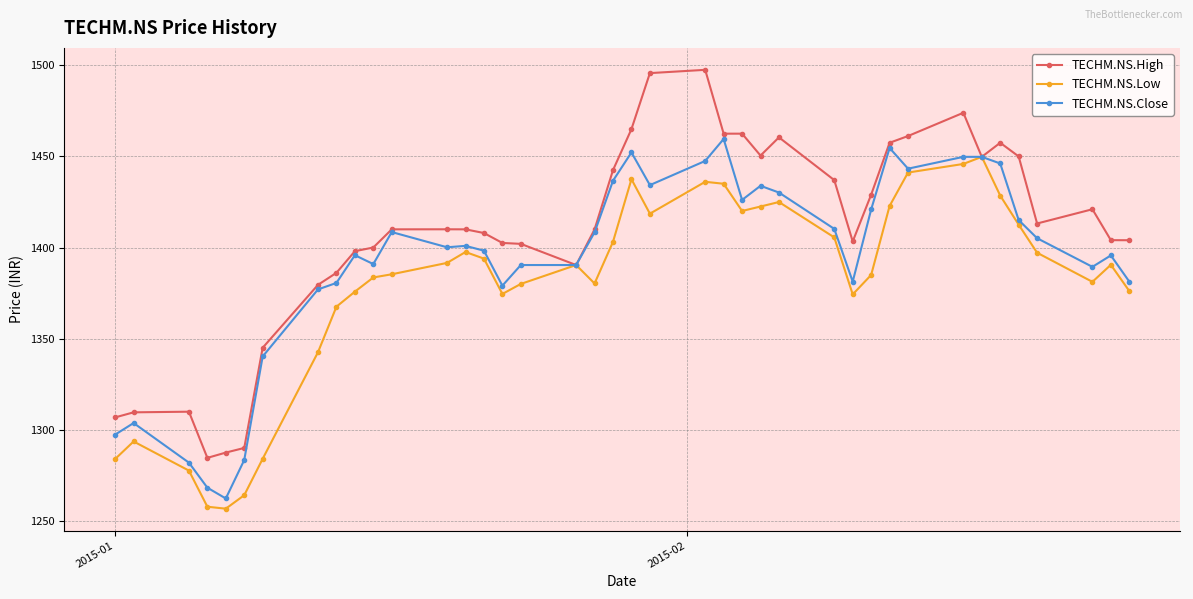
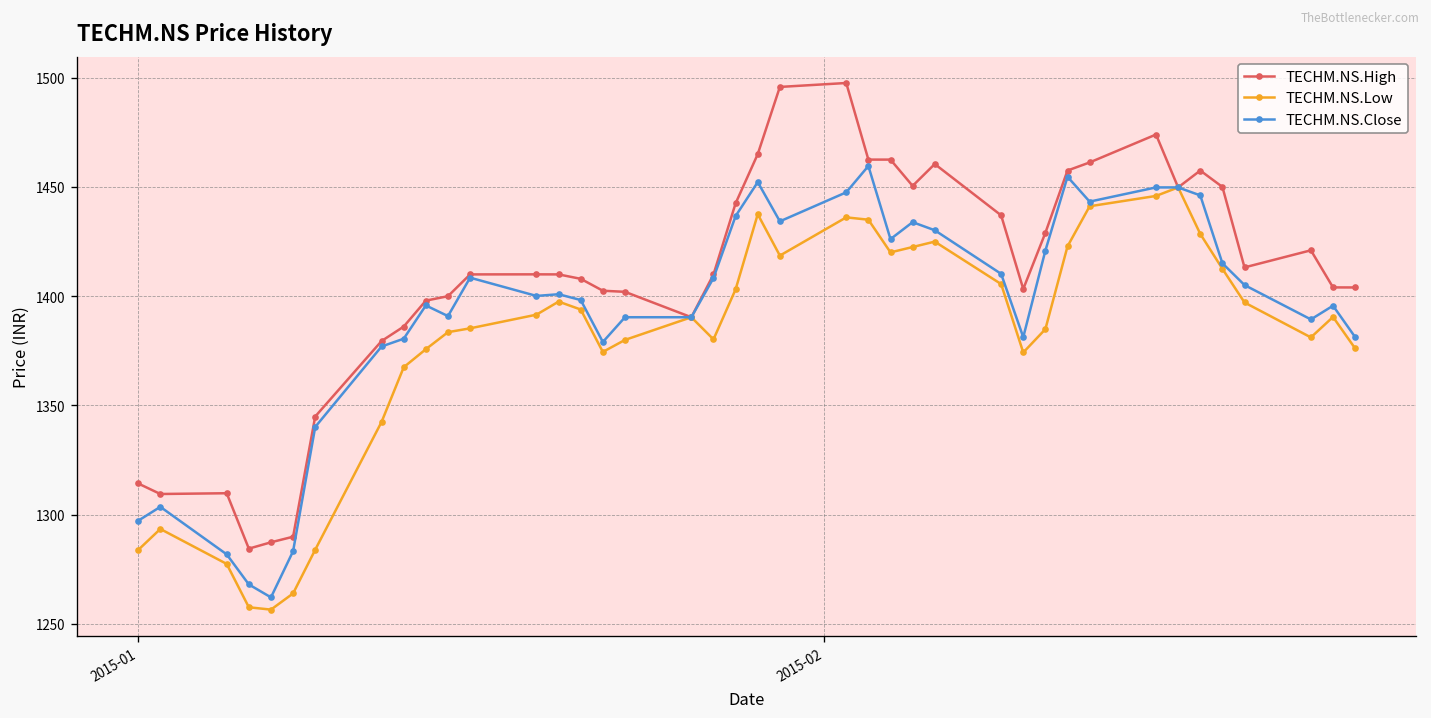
TECHM.NS.High, 2015-01: 1307 -> 1314
